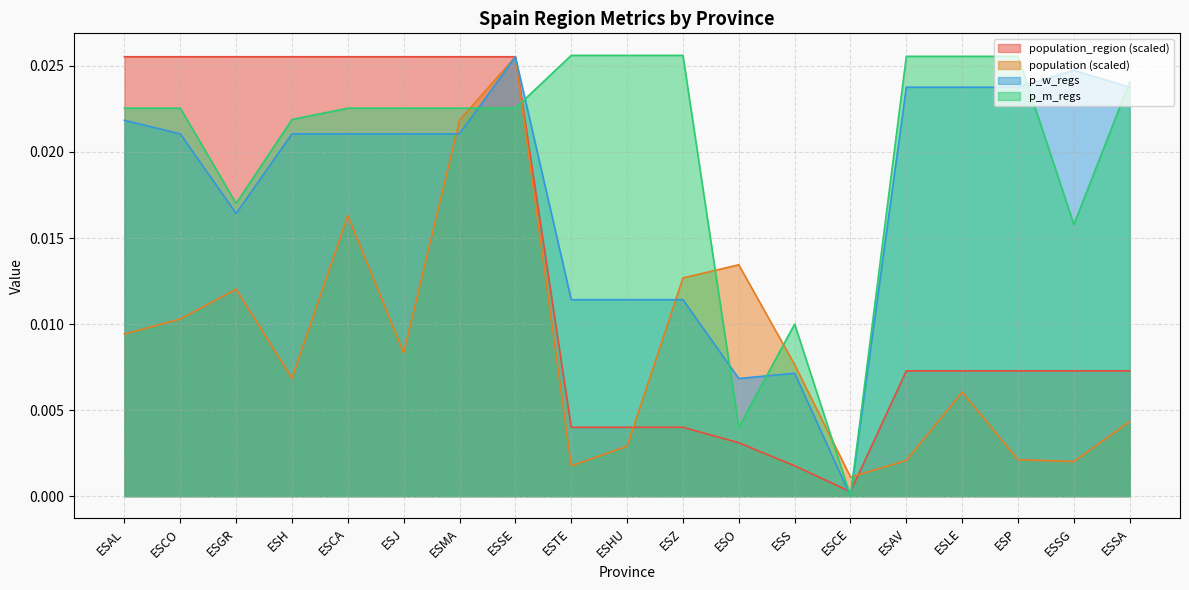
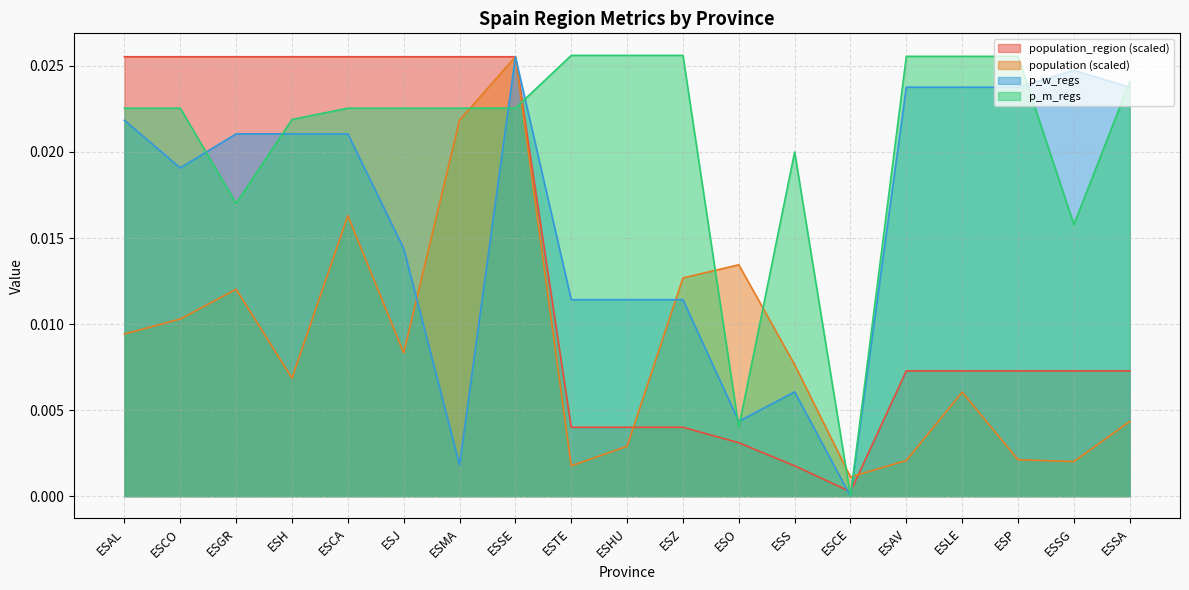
p_w_regs, ESCO: 0.0211 -> 0.0191
p_w_regs, ESGR: 0.0164 -> 0.0211
p_w_regs, ESJ: 0.0211 -> 0.0144
p_w_regs, ESMA: 0.0211 -> 0.0018
p_w_regs, ESO: 0.0068 -> 0.0043
p_w_regs, ESS: 0.0071 -> 0.0061
p_m_regs, ESS: 0.01 -> 0.02
